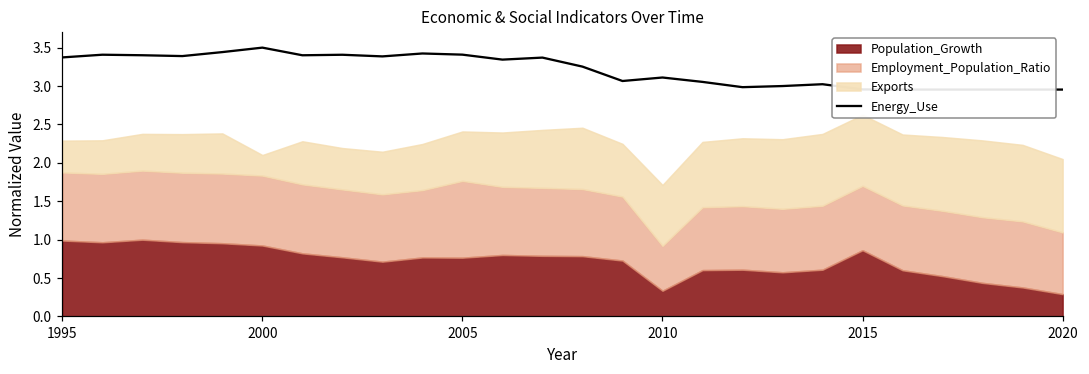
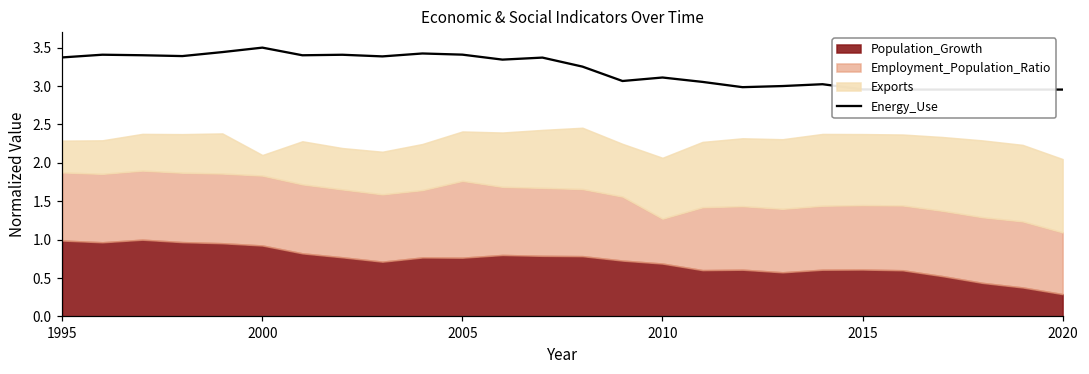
Population_Growth, 2010: 0.3 -> 0.7
Population_Growth, 2015: 0.9 -> 0.6
